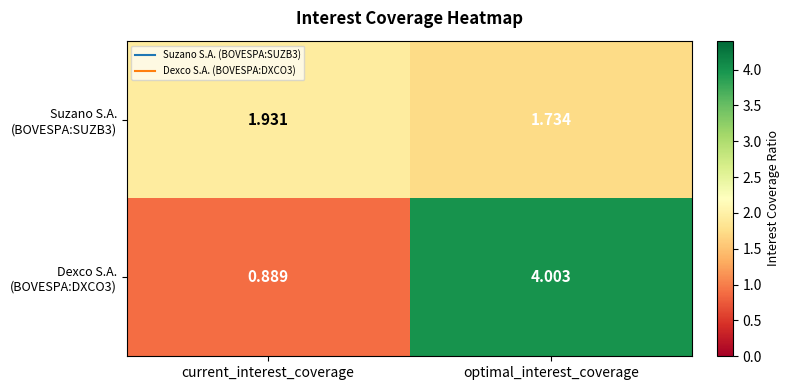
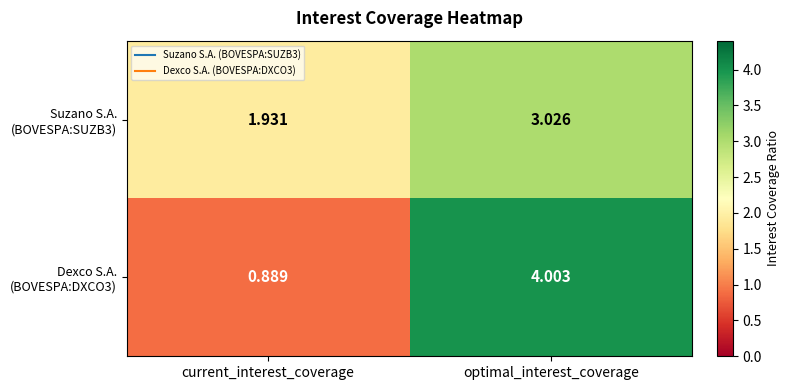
Suzano S.A. (BOVESPA:SUZB3), optimal_interest_coverage: 1.734 -> 3.026
